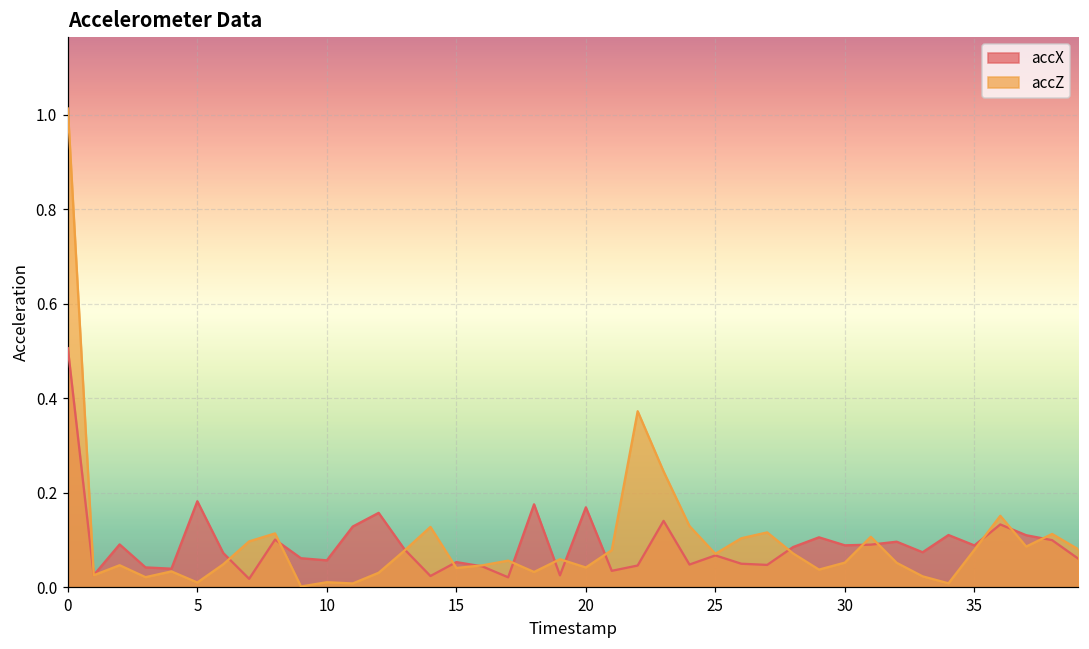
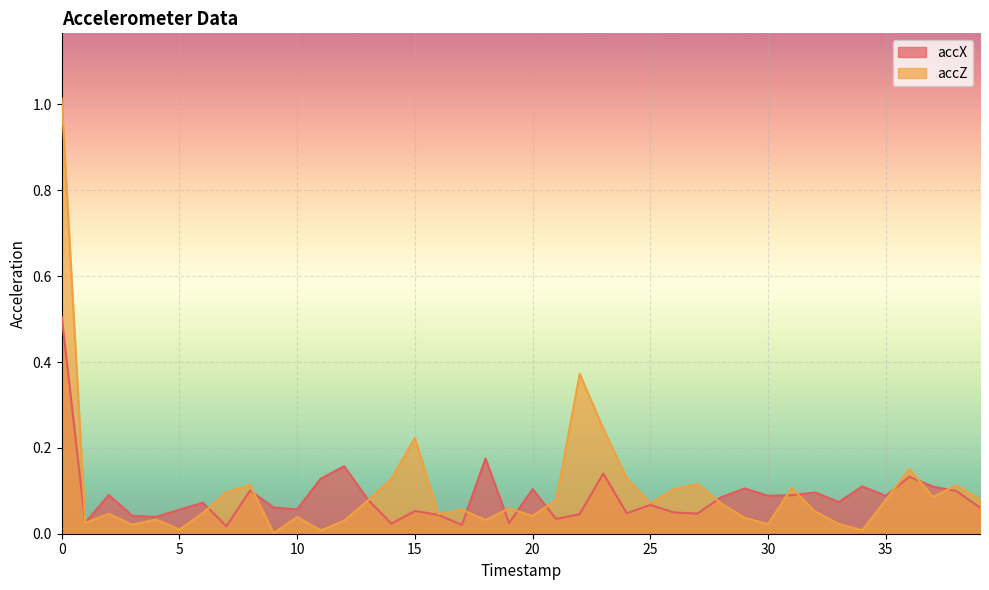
accX, 5: 0.18 -> 0.06
accZ, 10: 0.01 -> 0.04
accZ, 15: 0.04 -> 0.22
accX, 20: 0.17 -> 0.10
accZ, 30: 0.05 -> 0.02
